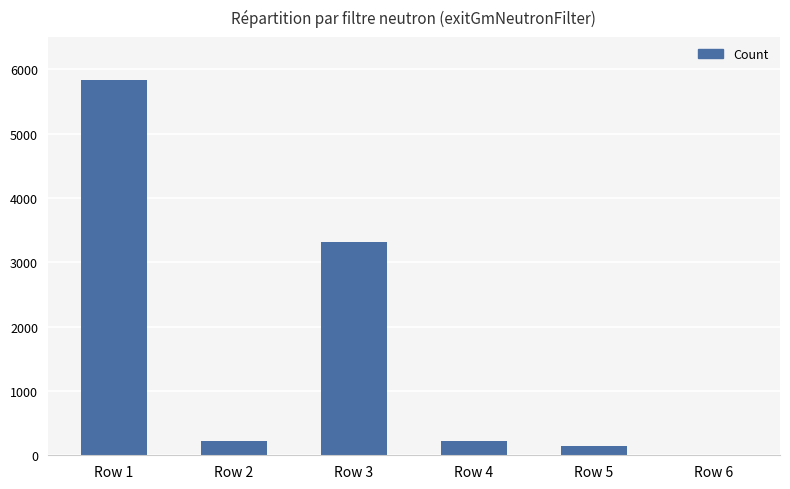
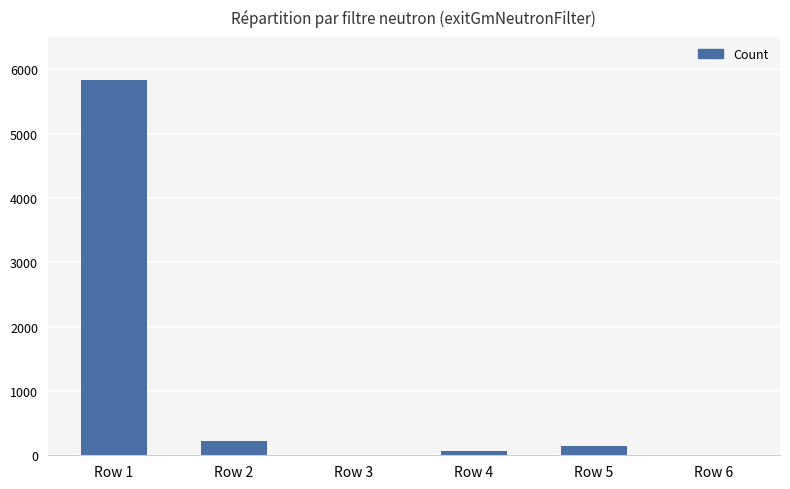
Row 3: 3300 -> 0
Row 4: 200 -> 100
